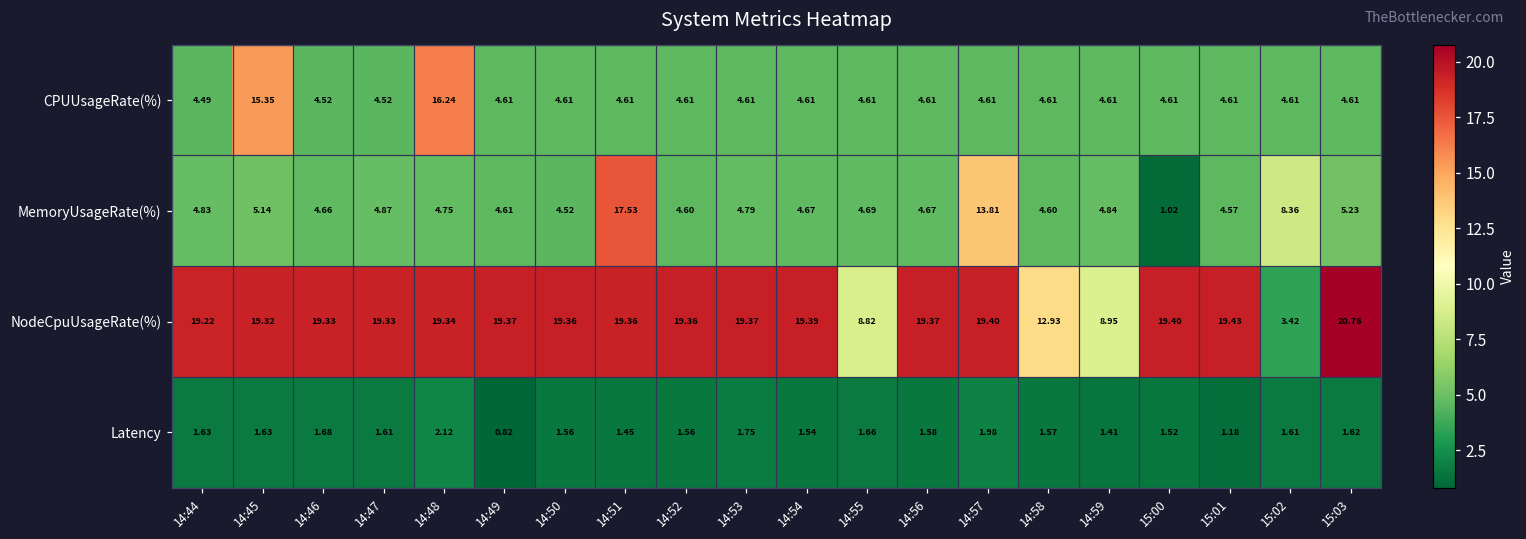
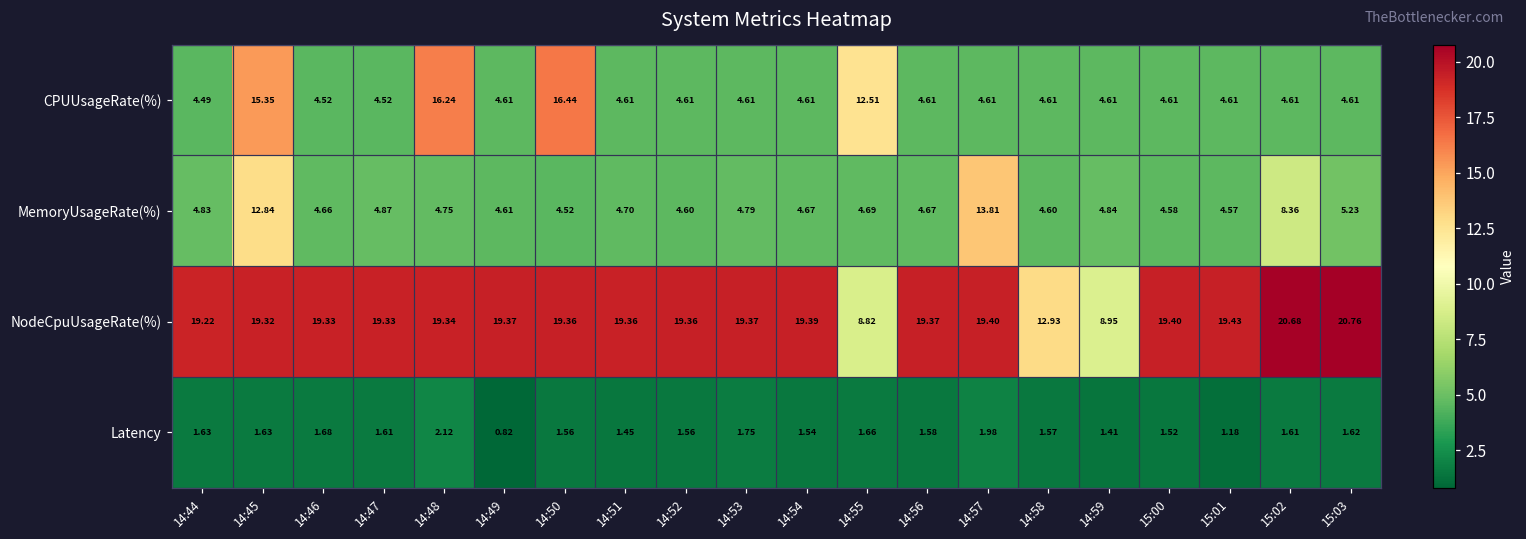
CPUUsageRate(%), 14:50: 4.61 -> 16.44
CPUUsageRate(%), 14:55: 4.61 -> 12.51
MemoryUsageRate(%), 14:45: 5.14 -> 12.84
MemoryUsageRate(%), 14:51: 17.53 -> 4.70
MemoryUsageRate(%), 15:00: 1.02 -> 4.58
NodeCpuUsageRate(%), 15:02: 3.42 -> 20.68
